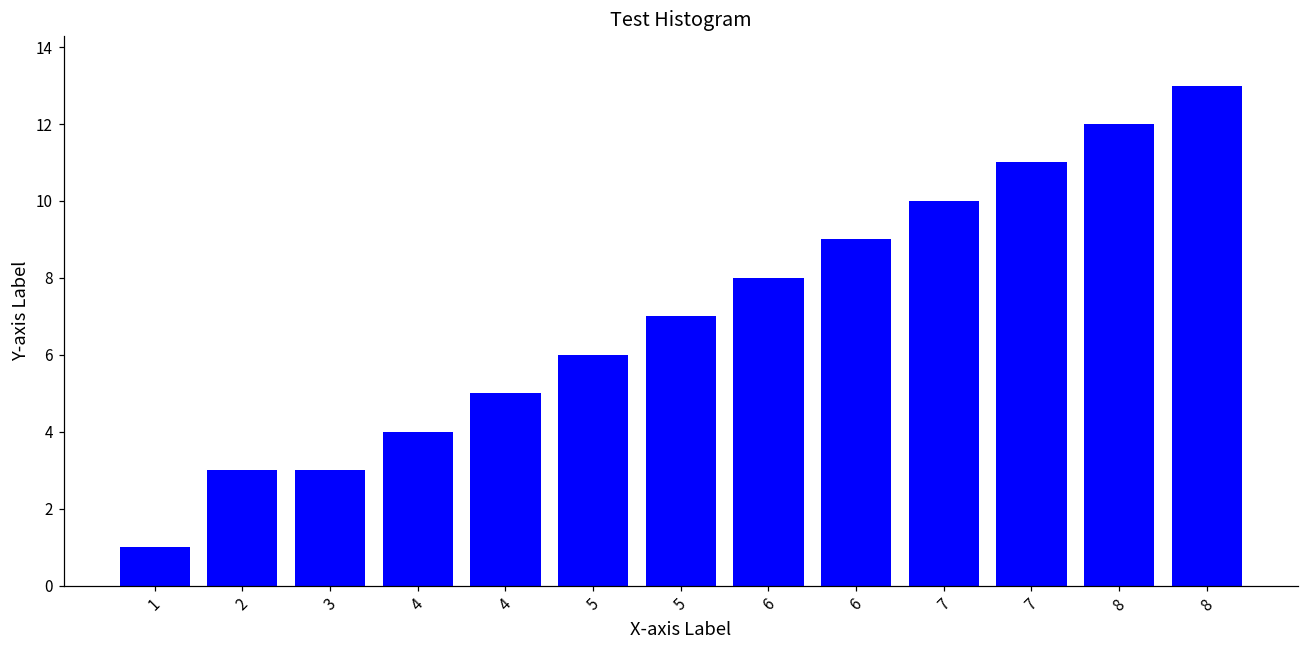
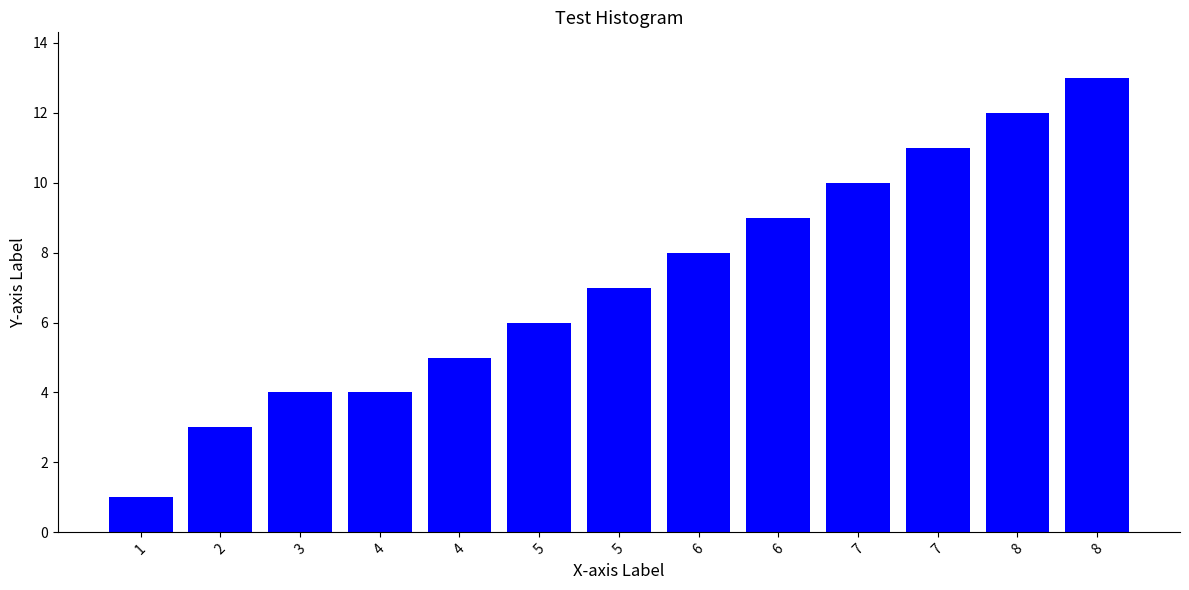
3: 3 -> 4
